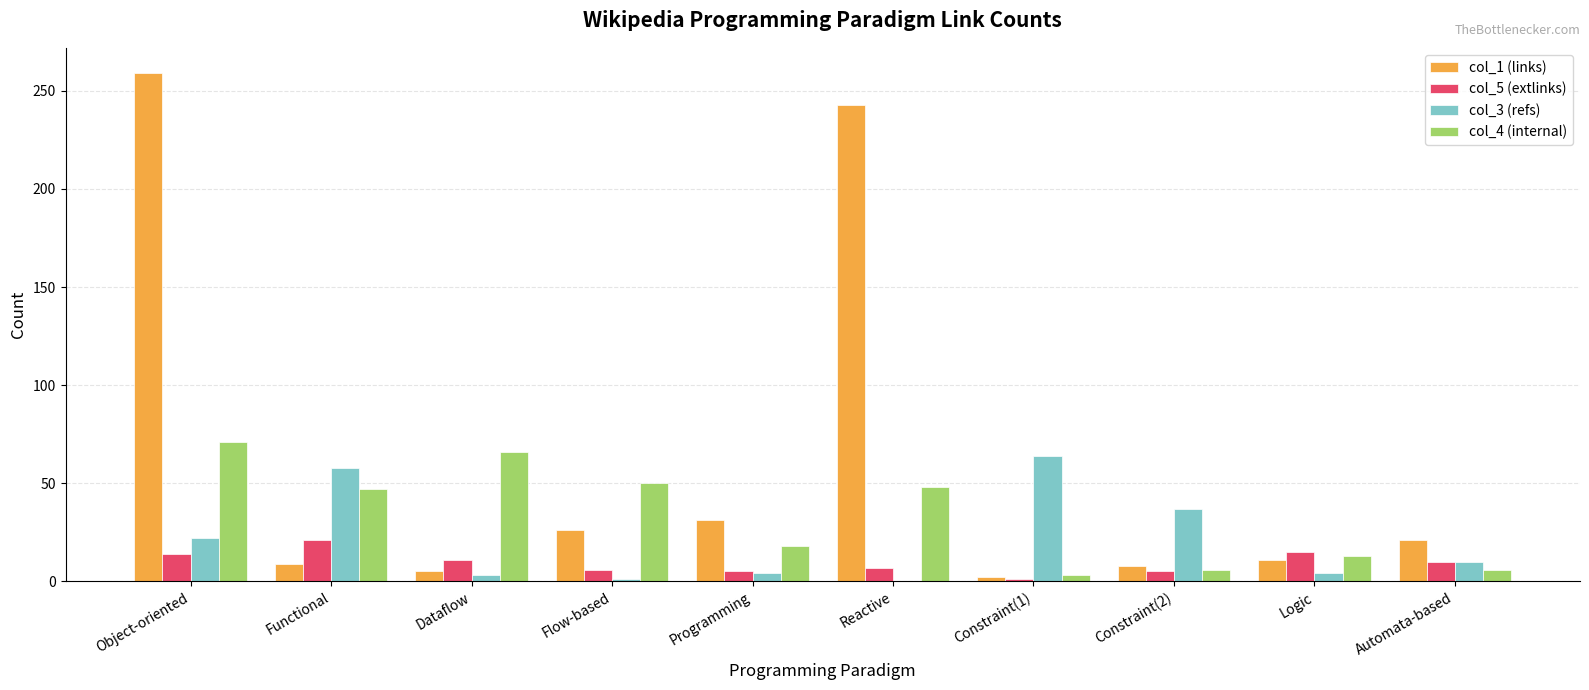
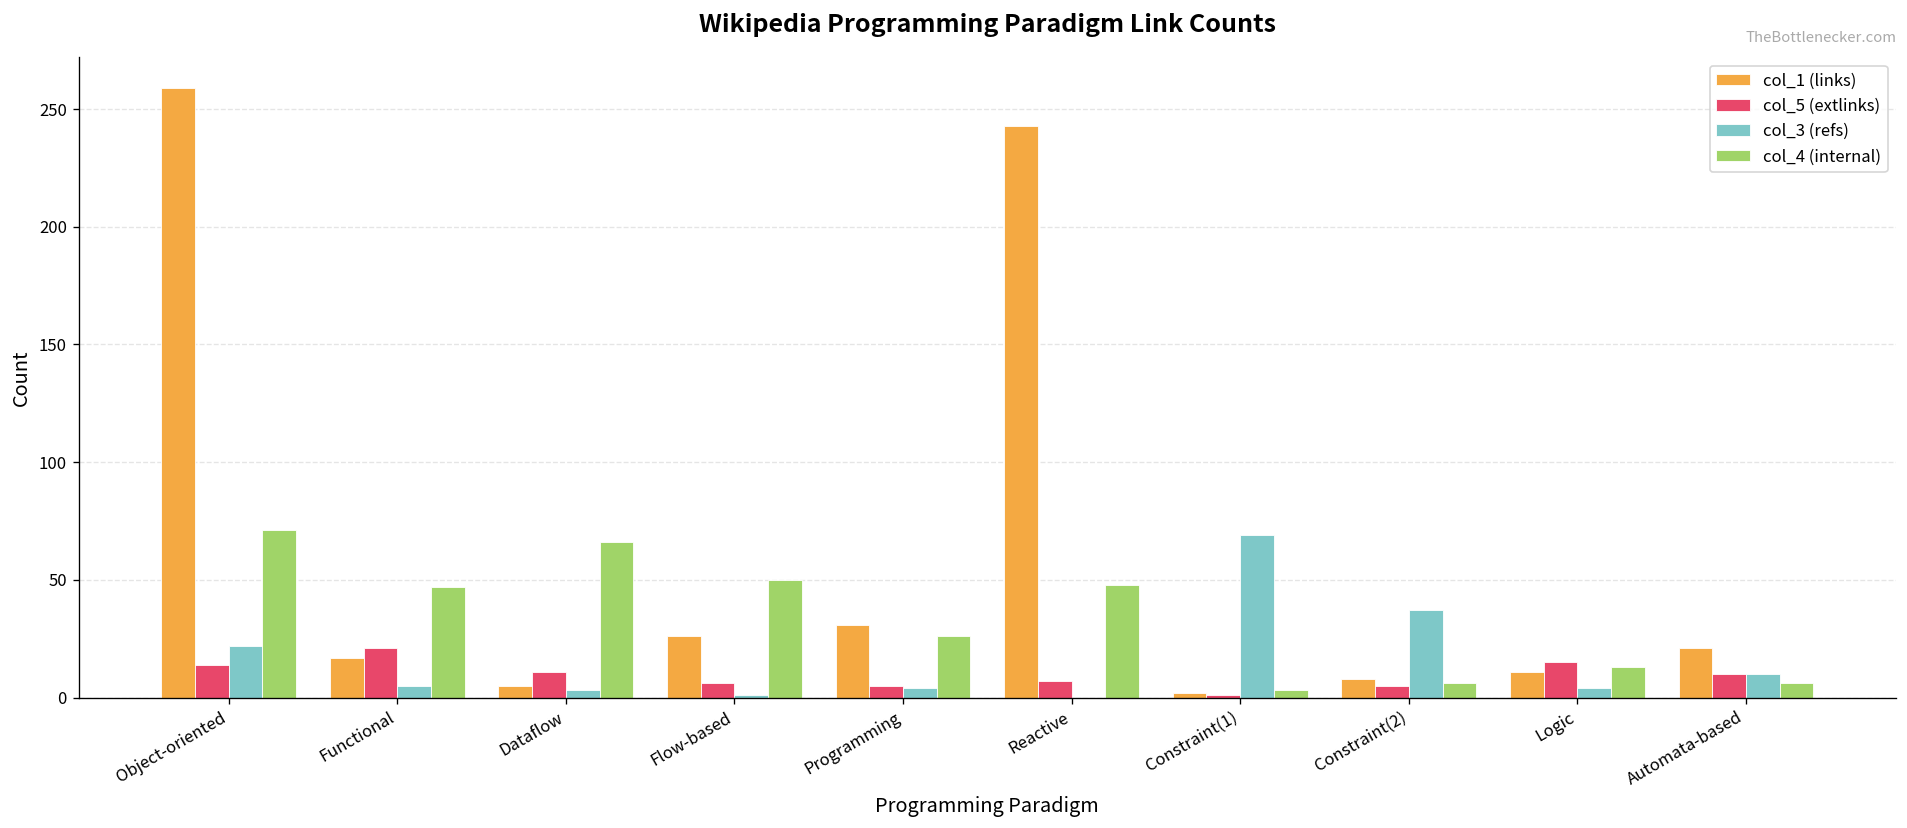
col_1 (links), Functional: 9 -> 17
col_3 (refs), Functional: 58 -> 5
col_4 (internal), Programming: 18 -> 26
col_3 (refs), Constraint(1): 64 -> 69
